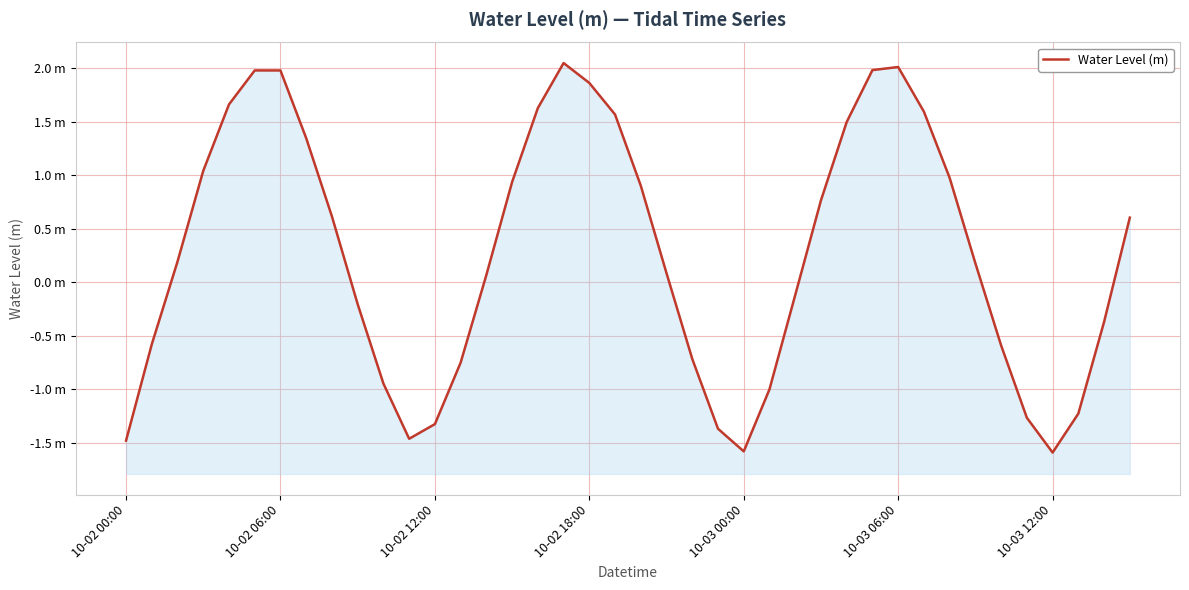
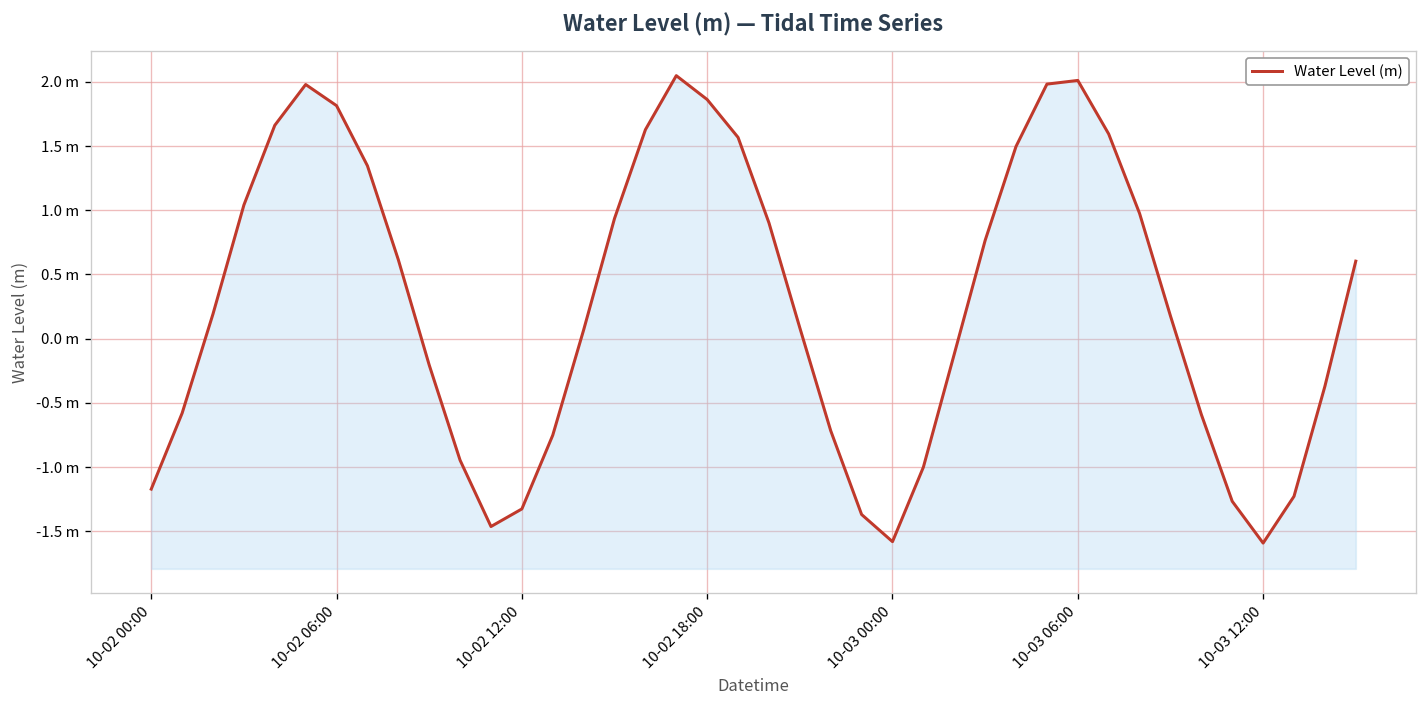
10-02 00:00: -1.48 m -> -1.17 m
10-02 06:00: 1.98 m -> 1.81 m
